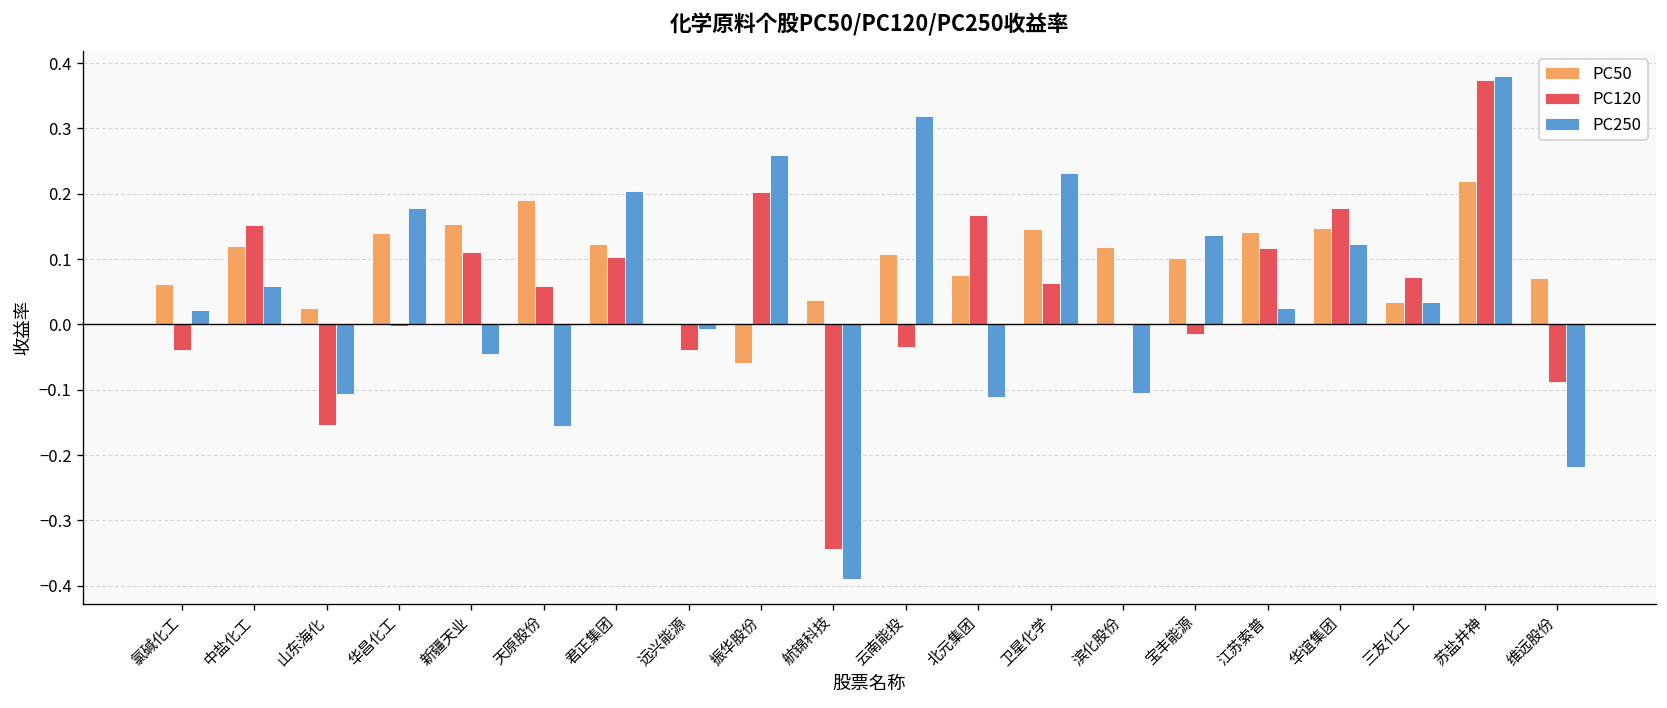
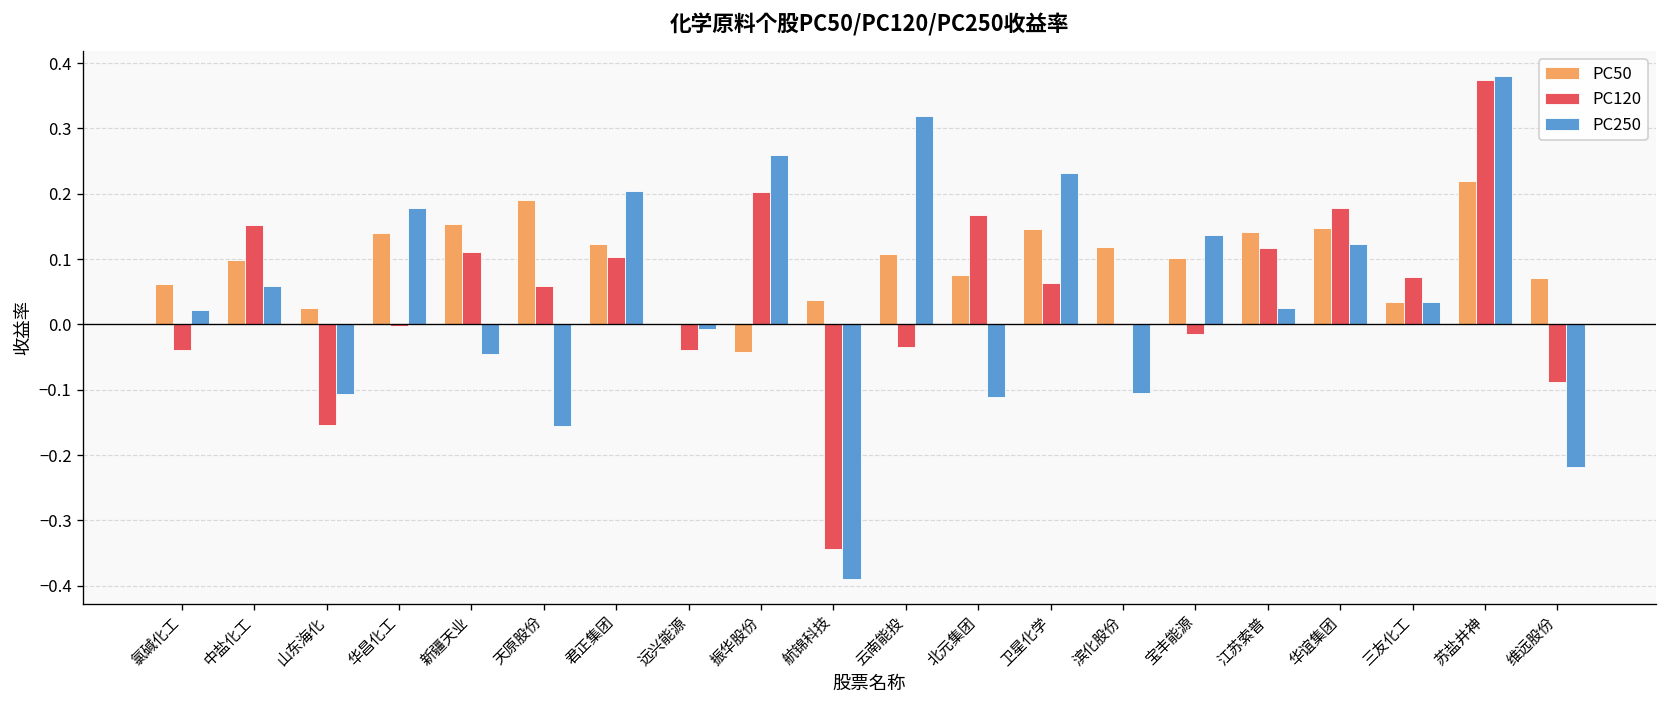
PC50, 中盐化工: 0.12 -> 0.10
PC50, 振华股份: -0.06 -> -0.04
